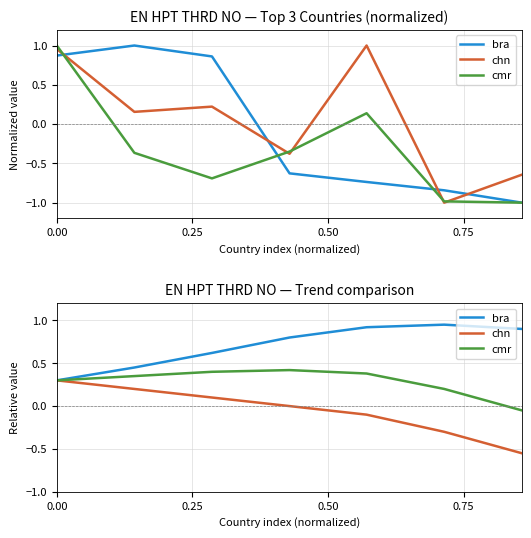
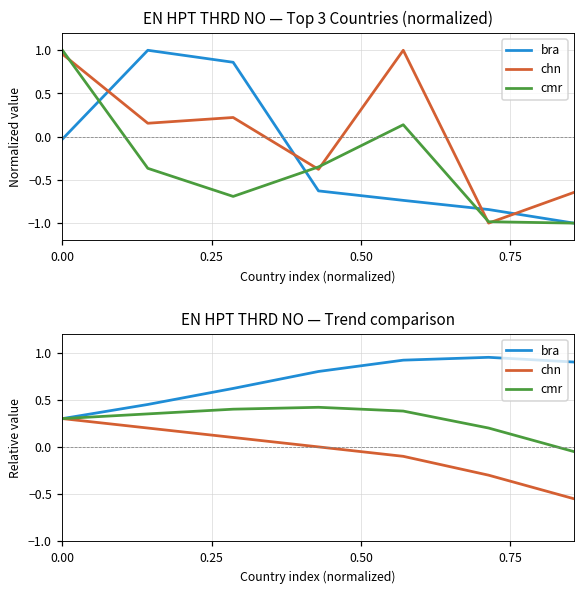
EN HPT THRD NO — Top 3 Countries (normalized), bra, 0.00: 0.9 -> 0.0
